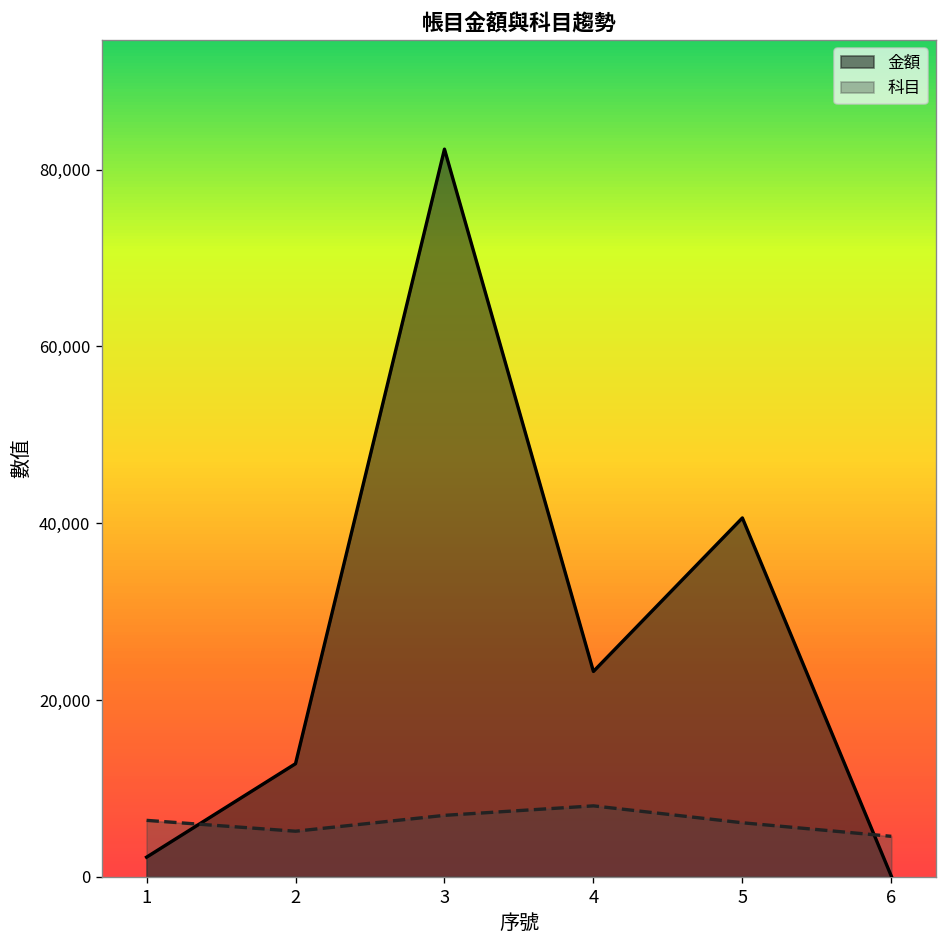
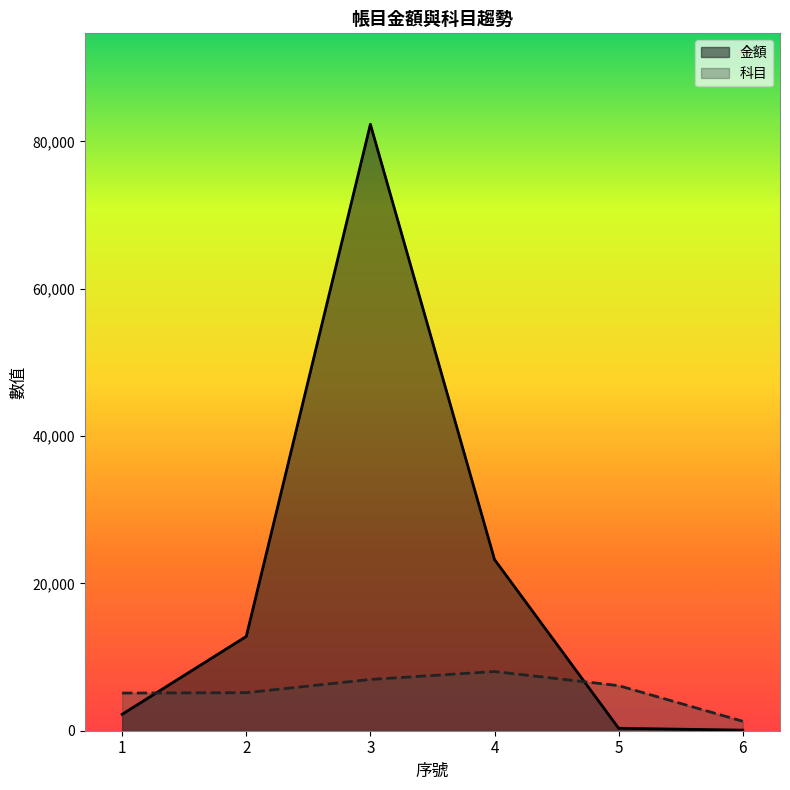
科目, 1: 6,000 -> 5,000
金額, 5: 41,000 -> 0
科目, 6: 5,000 -> 1,000
